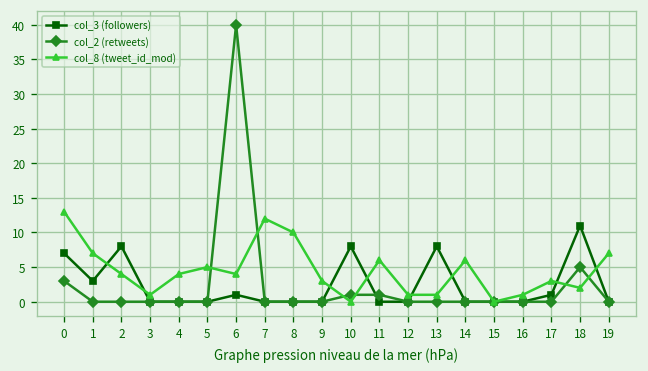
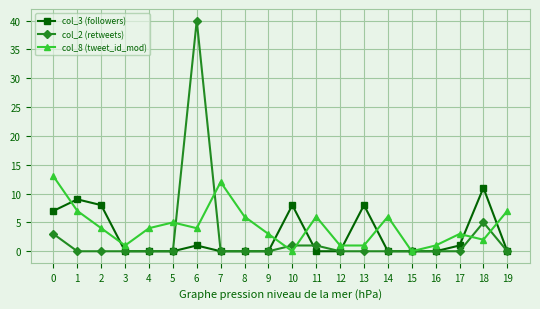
col_3 (followers), 1: 3 -> 9
col_8 (tweet_id_mod), 8: 10 -> 6
